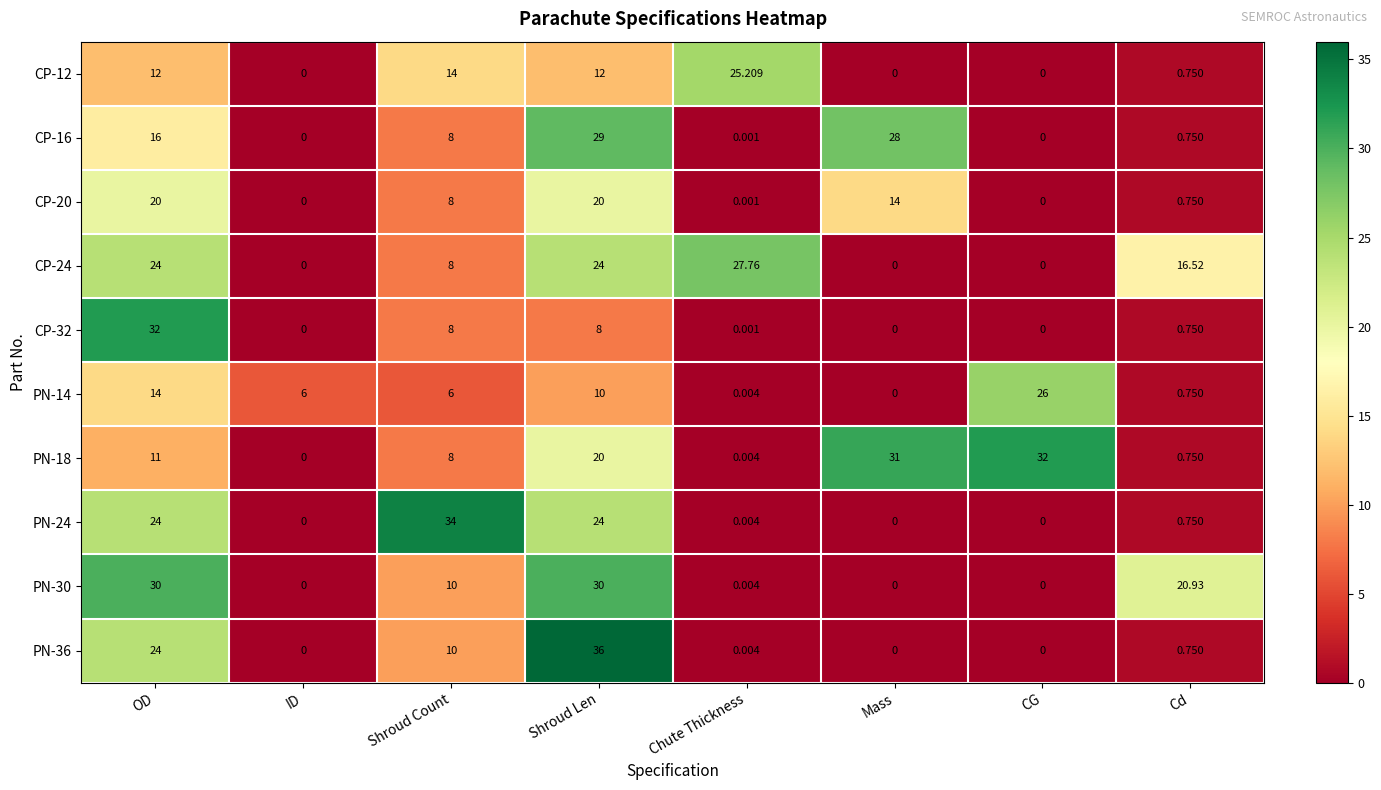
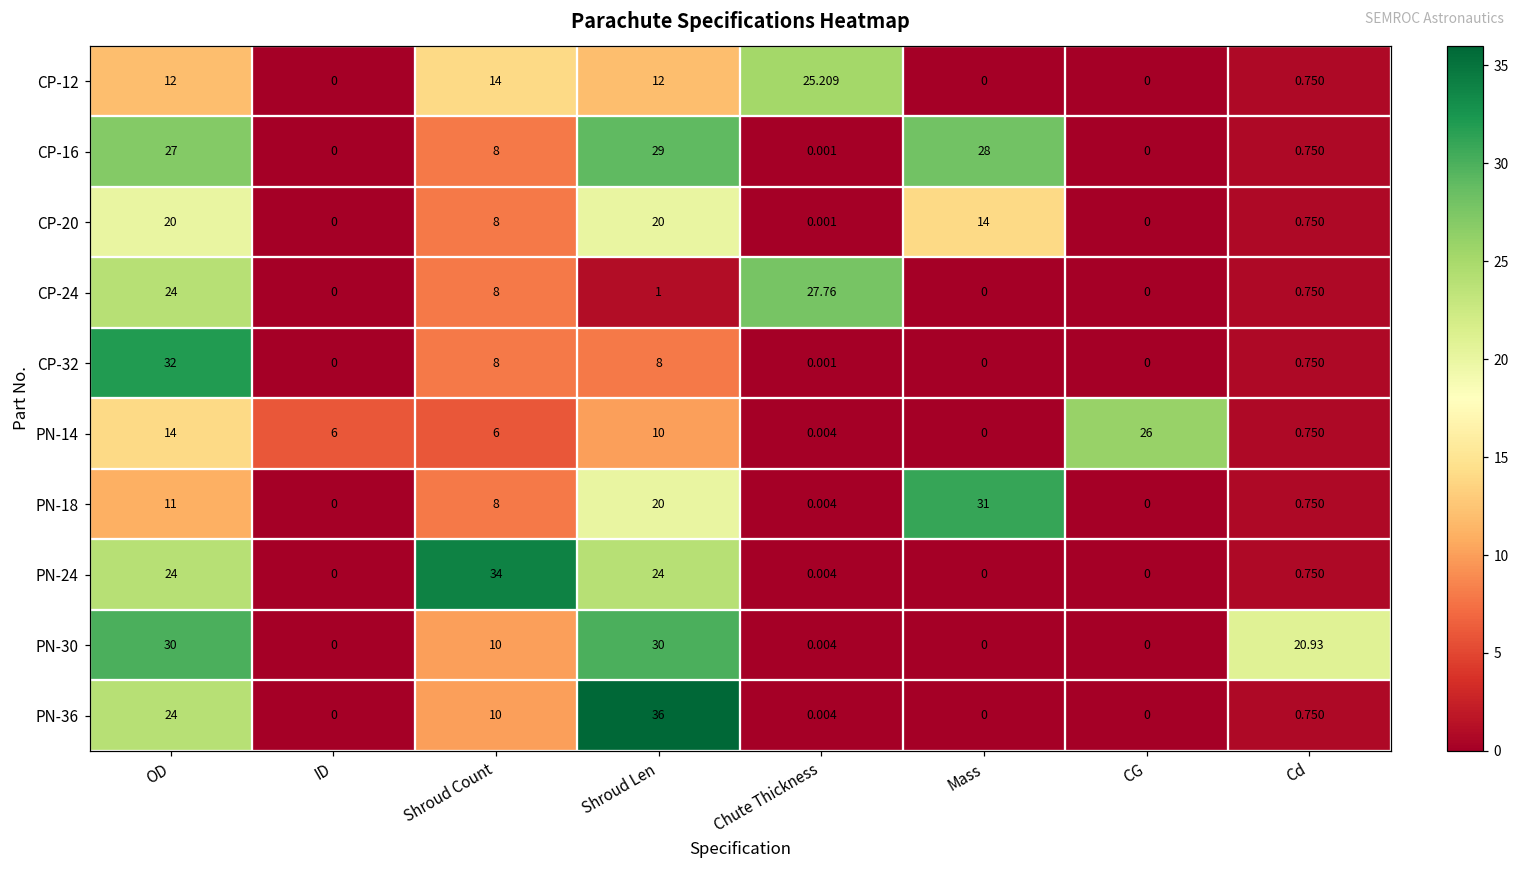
CP-16, OD: 16 -> 27
CP-24, Shroud Len: 24 -> 1
CP-24, Cd: 16.52 -> 0.750
PN-18, CG: 32 -> 0
